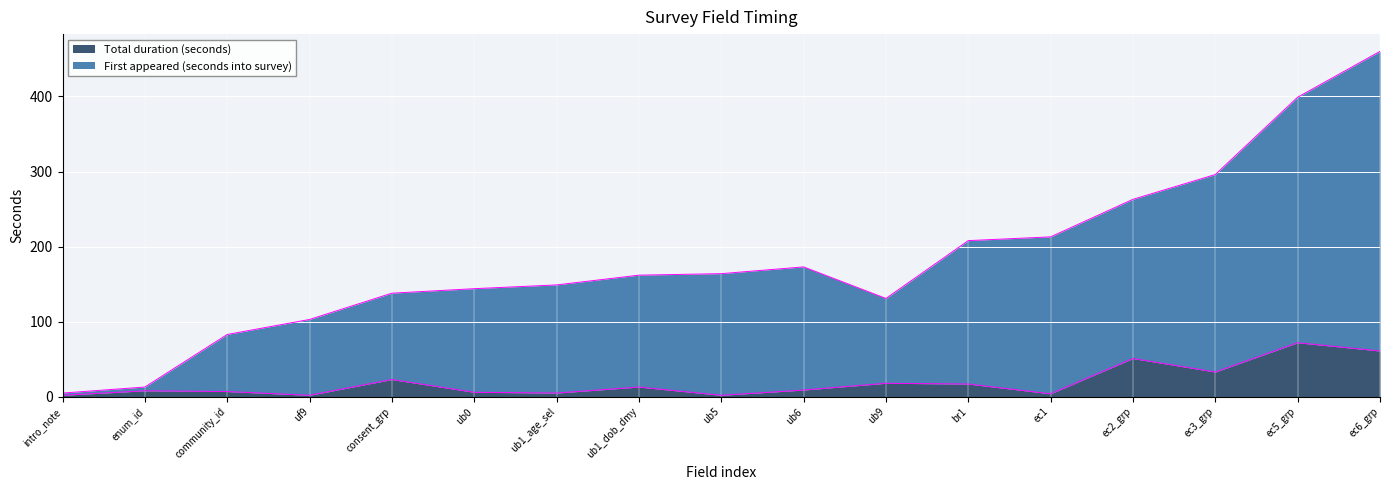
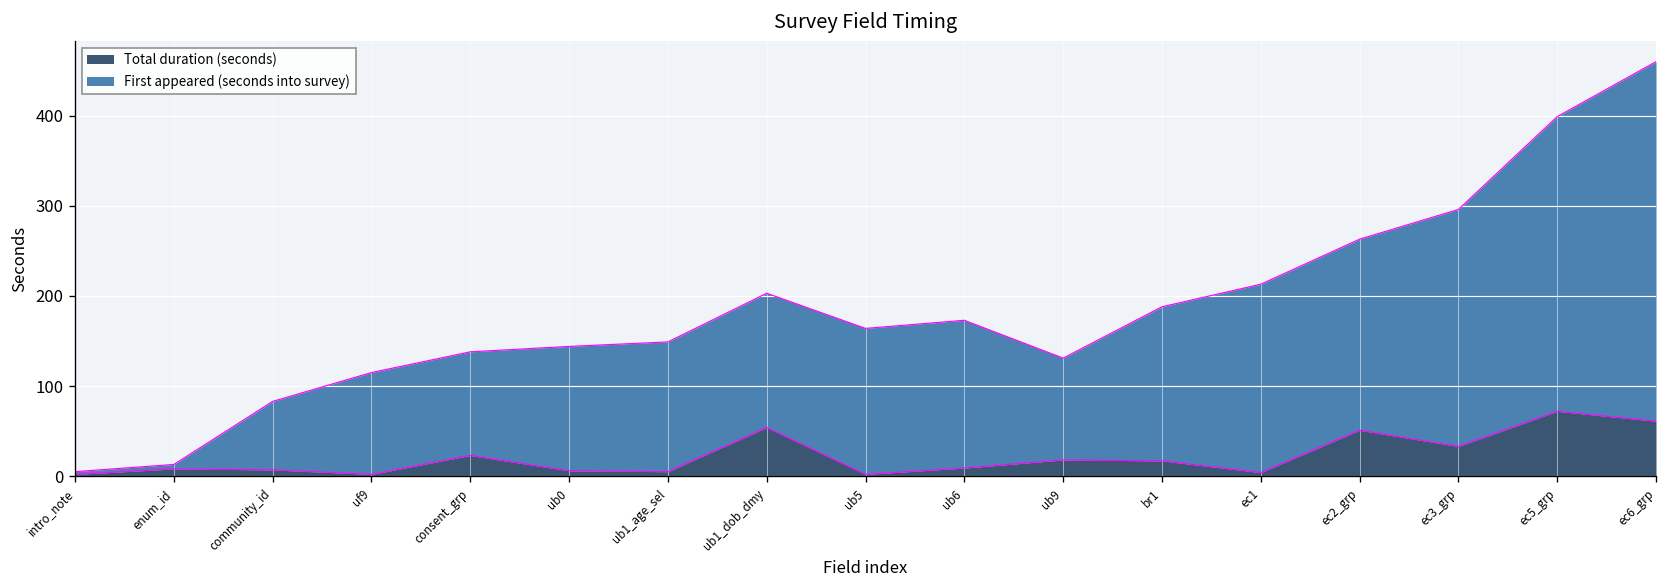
First appeared (seconds into survey), uf9: 100 -> 110
Total duration (seconds), ub1_dob_dmy: 10 -> 50
First appeared (seconds into survey), br1: 190 -> 170
